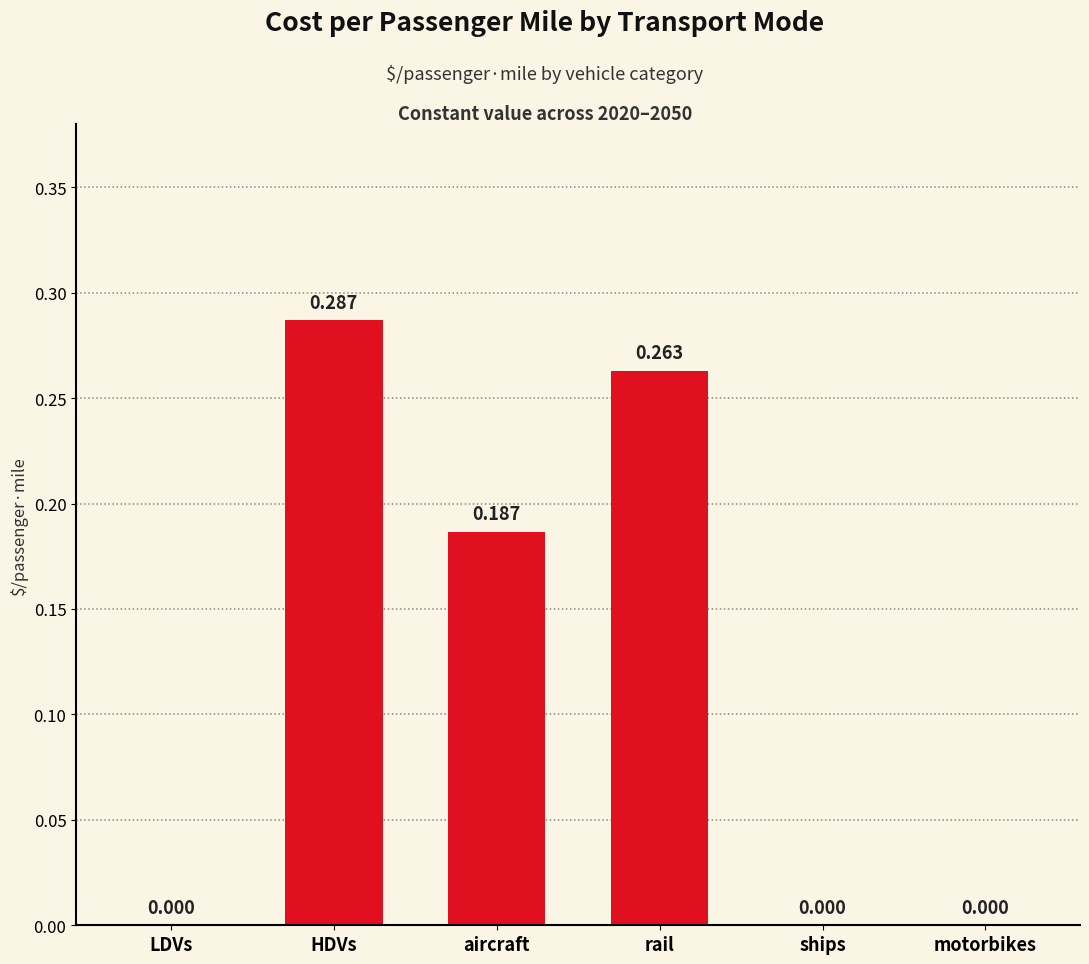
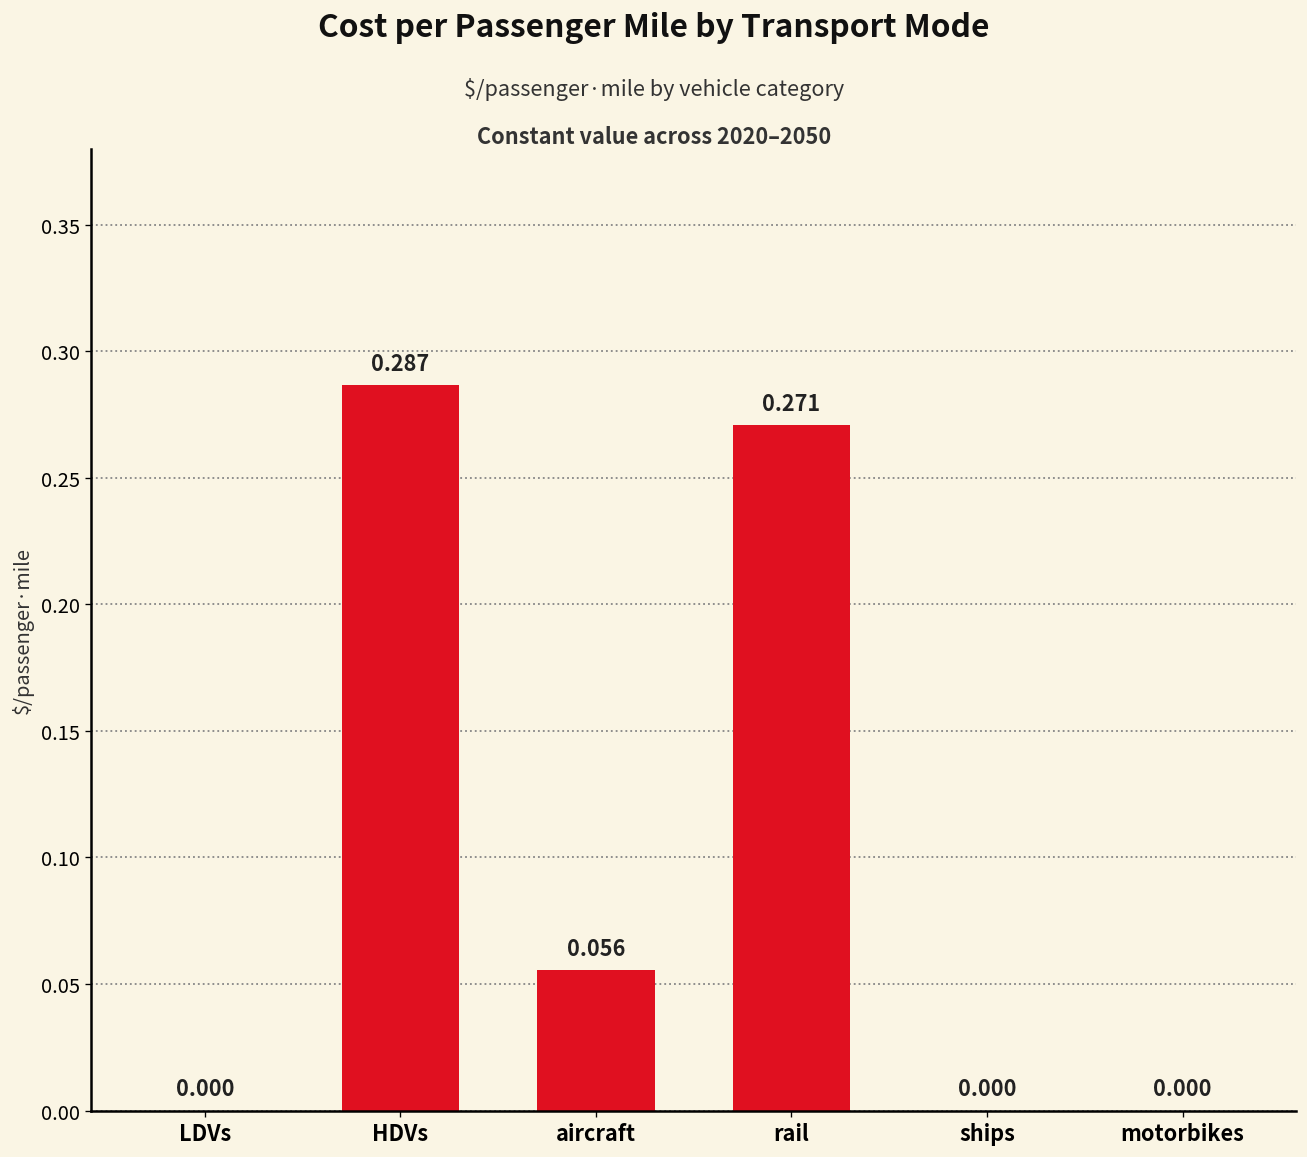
aircraft: 0.187 -> 0.056
rail: 0.263 -> 0.271
